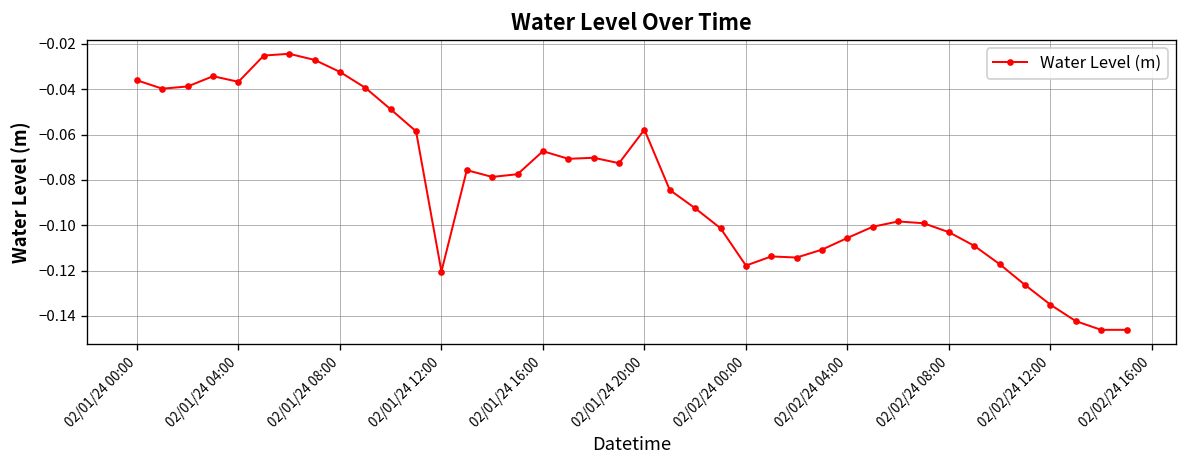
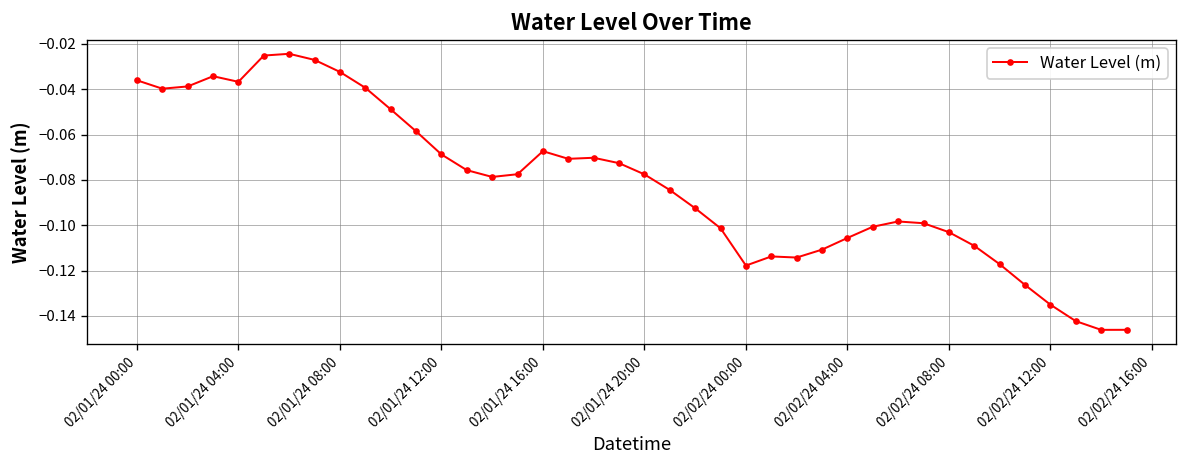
02/01/24 12:00: -0.120 -> -0.069
02/01/24 20:00: -0.058 -> -0.078
